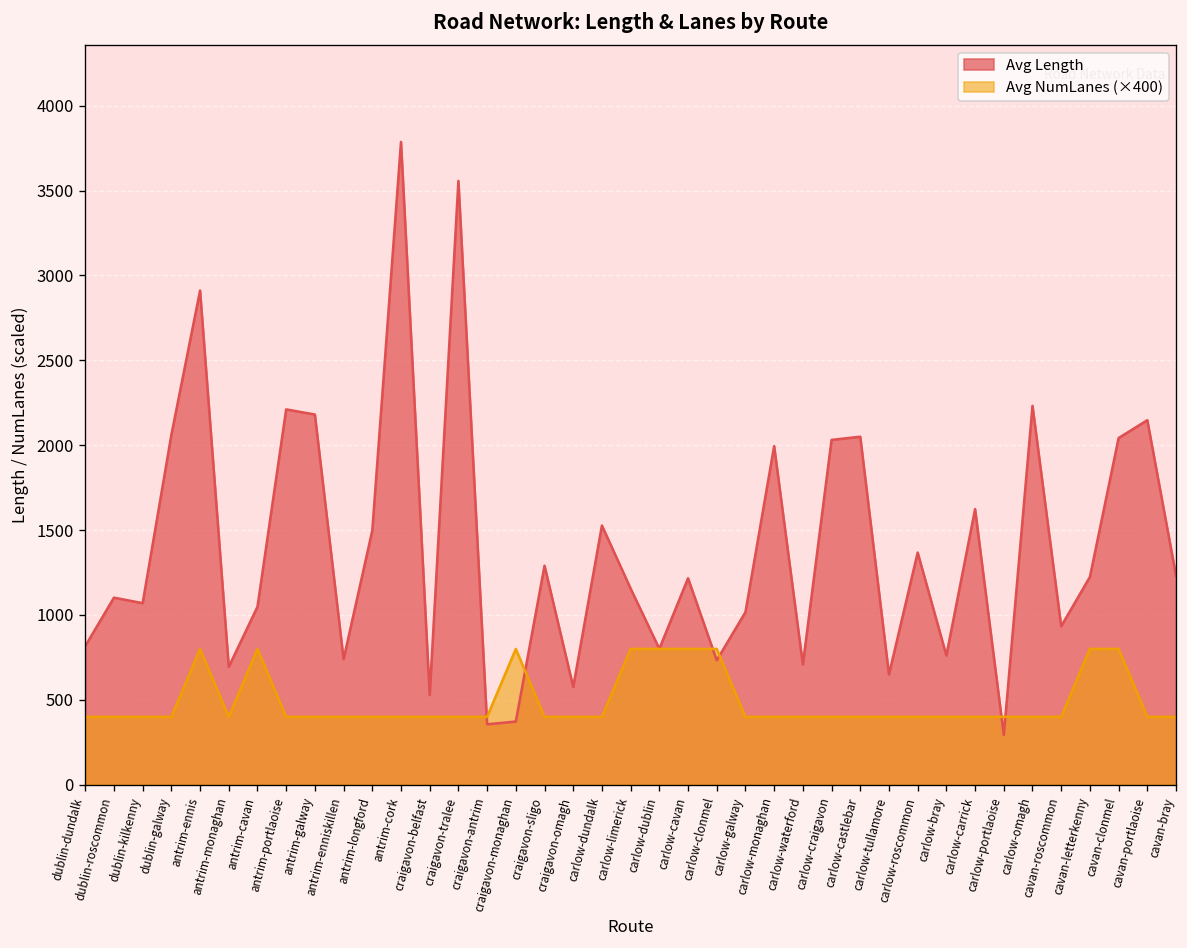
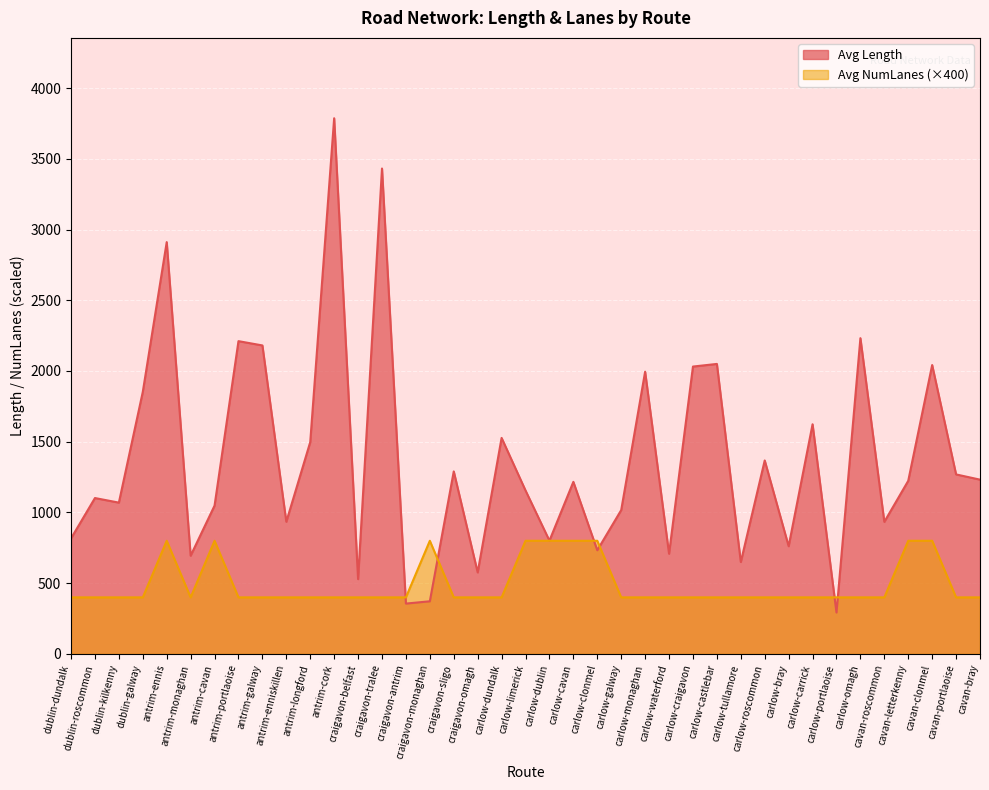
Avg Length, dublin-galway: 2060 -> 1850
Avg Length, antrim-enniskillen: 740 -> 930
Avg Length, craigavon-tralee: 3560 -> 3430
Avg Length, cavan-portlaoise: 2150 -> 1270
